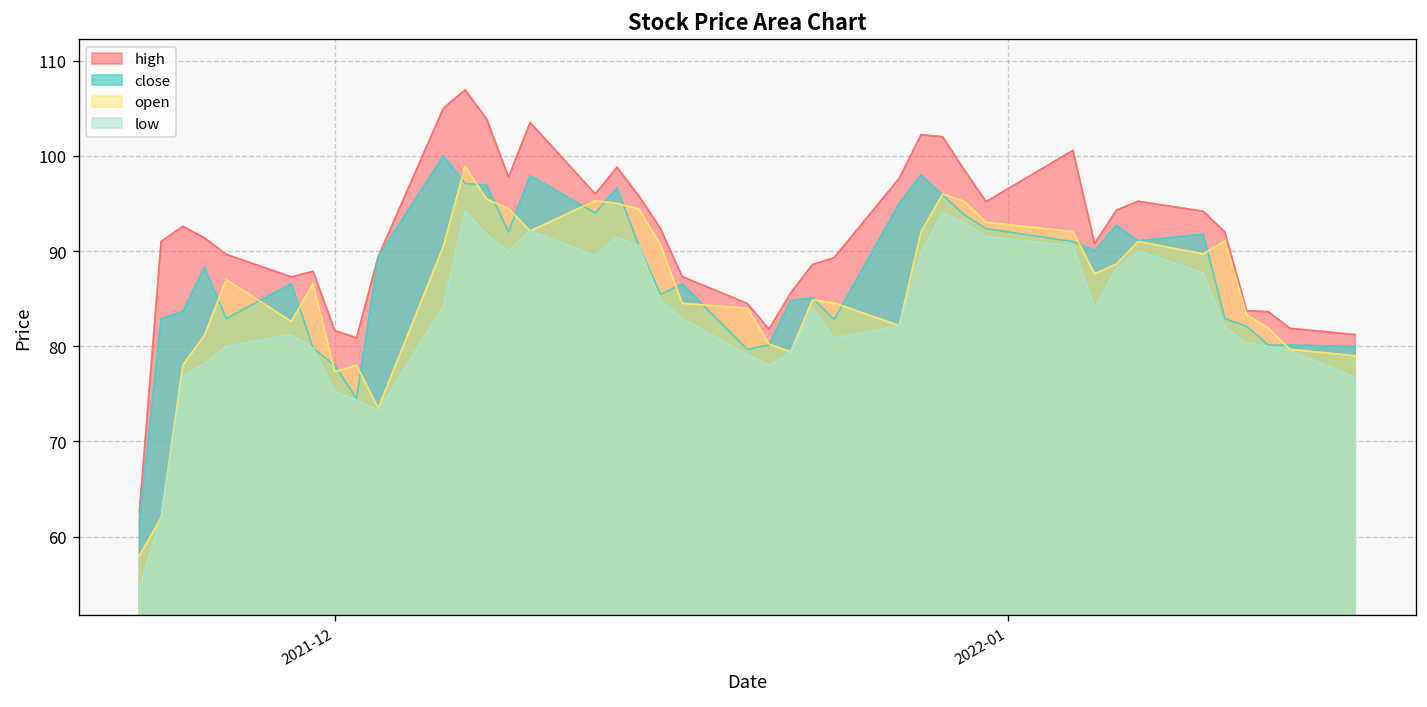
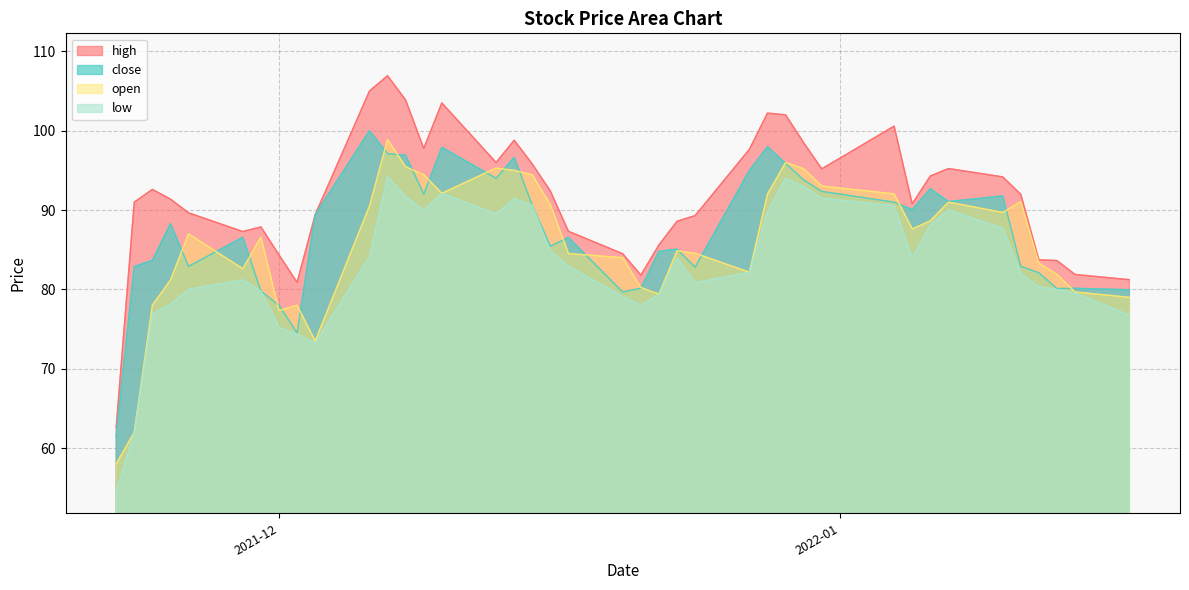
high, 2021-12: 82 -> 84
